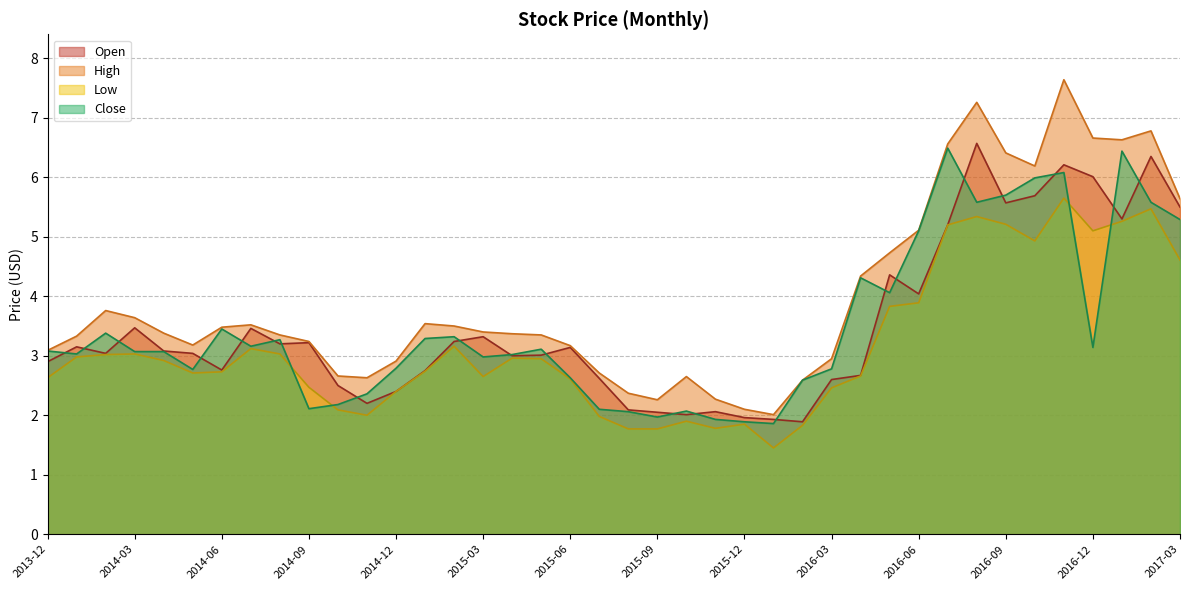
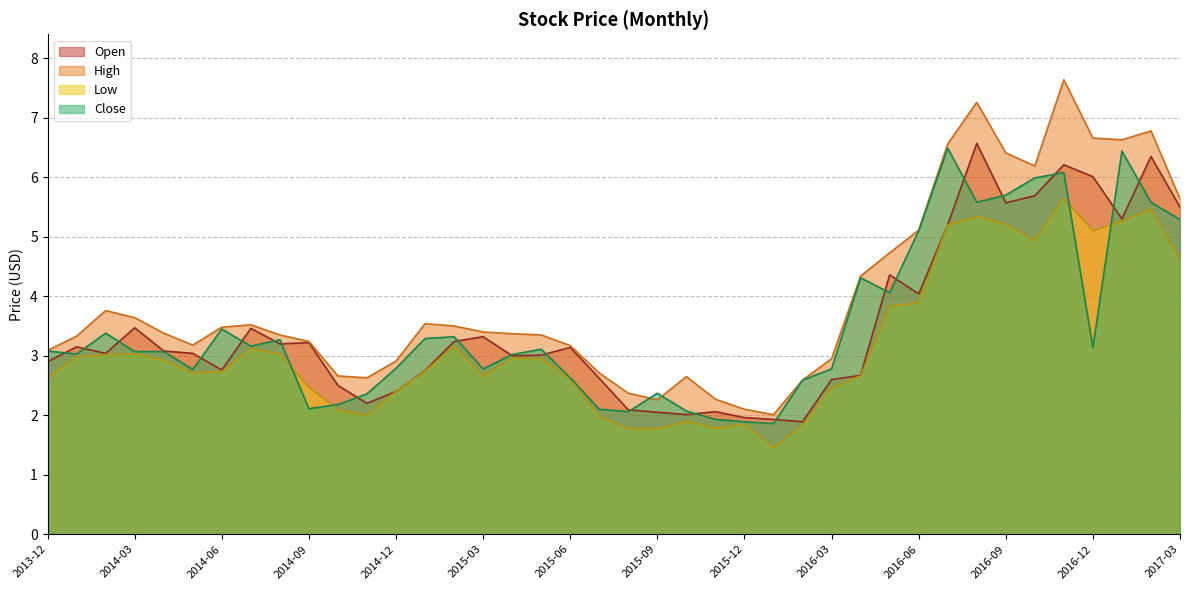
Close, 2015-03: 3.0 -> 2.8
Close, 2015-09: 2.0 -> 2.4
